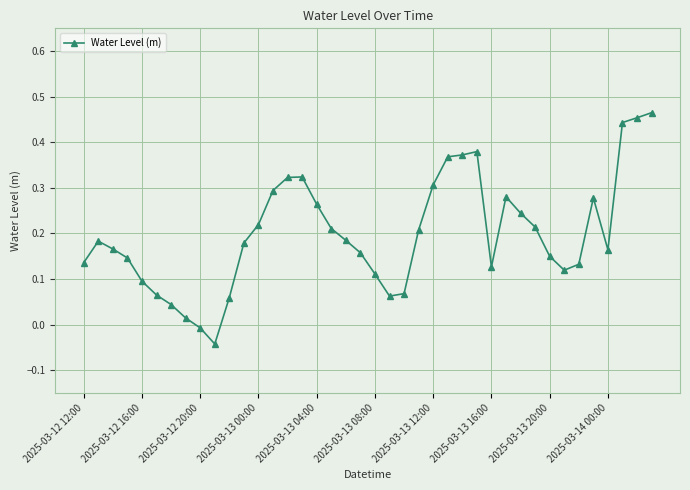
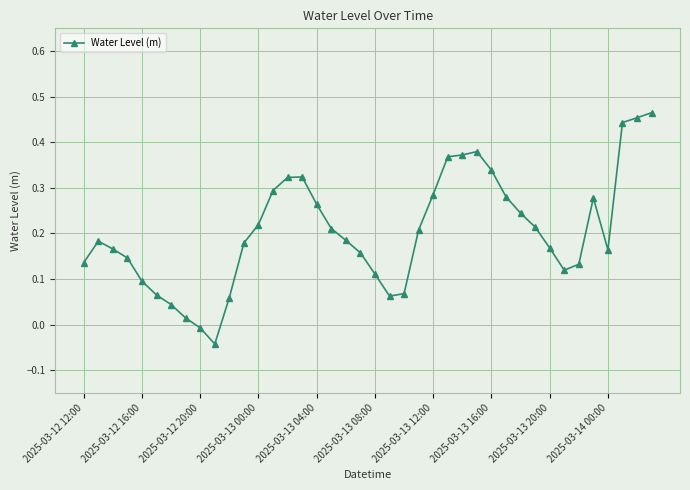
2025-03-13 12:00: 0.31 -> 0.29
2025-03-13 16:00: 0.13 -> 0.34
2025-03-13 20:00: 0.15 -> 0.17
